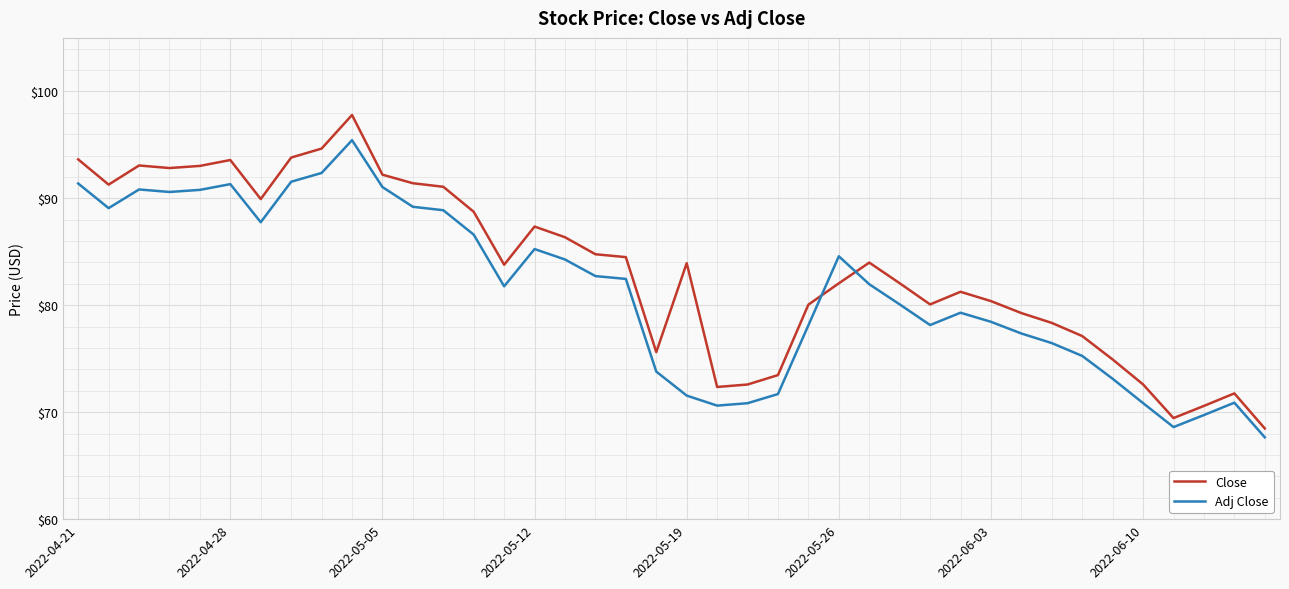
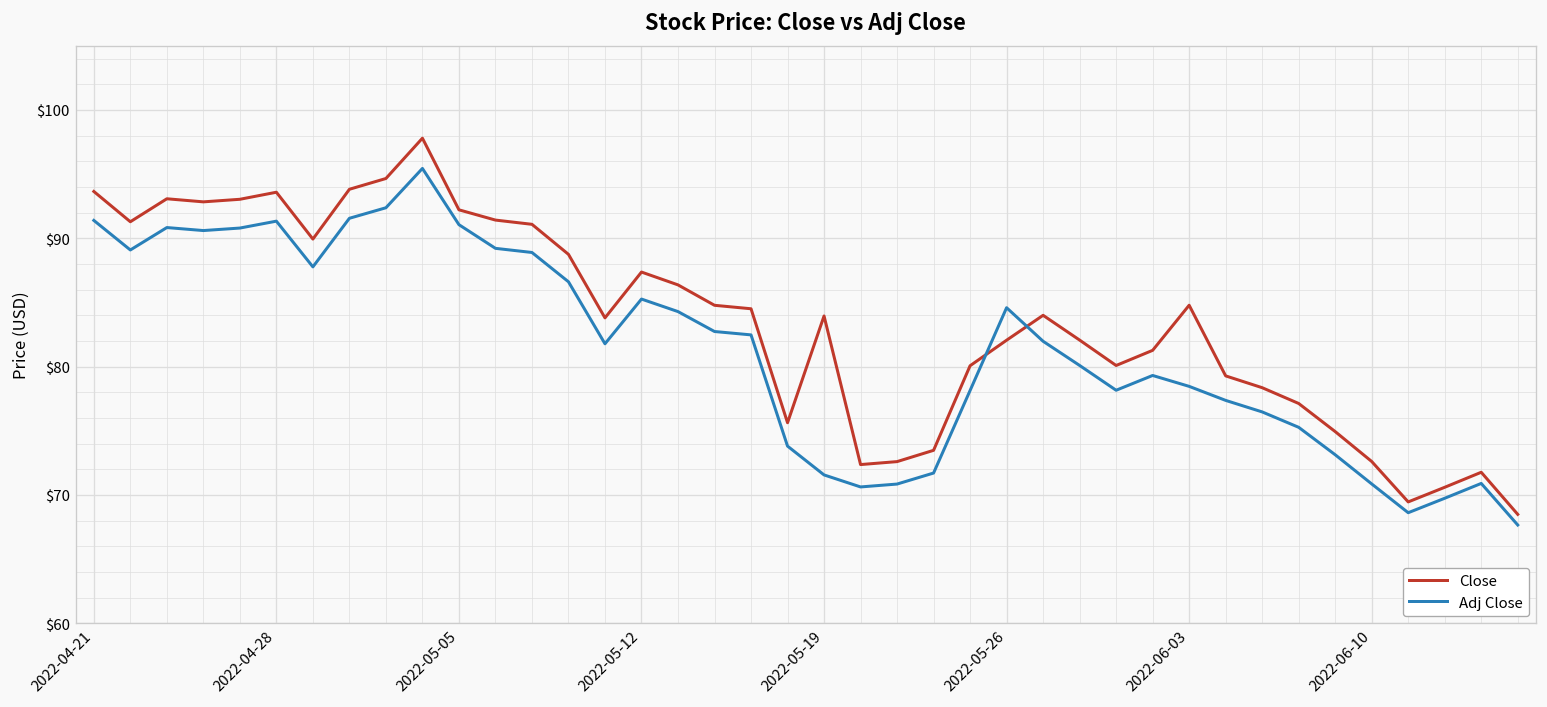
Close, 2022-06-03: $80.4 -> $84.8
